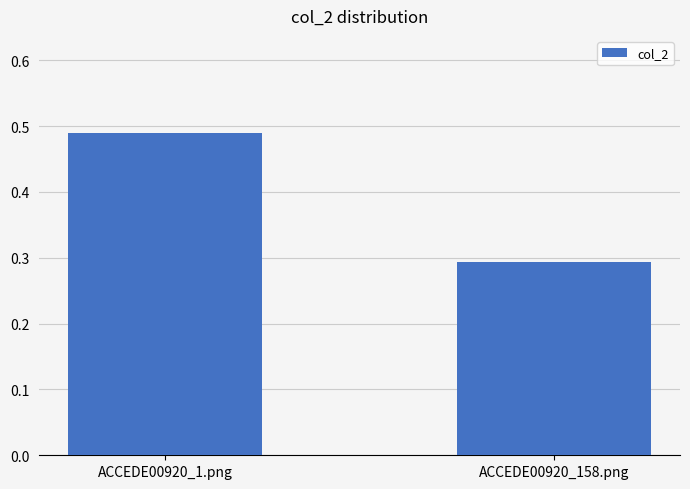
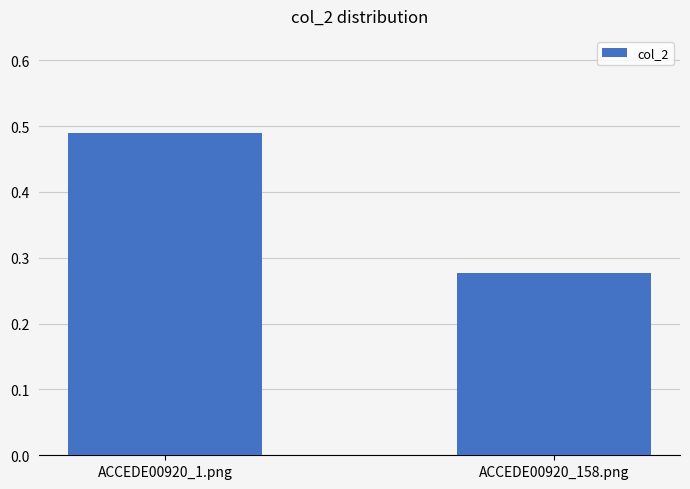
ACCEDE00920_158.png: 0.29 -> 0.28
